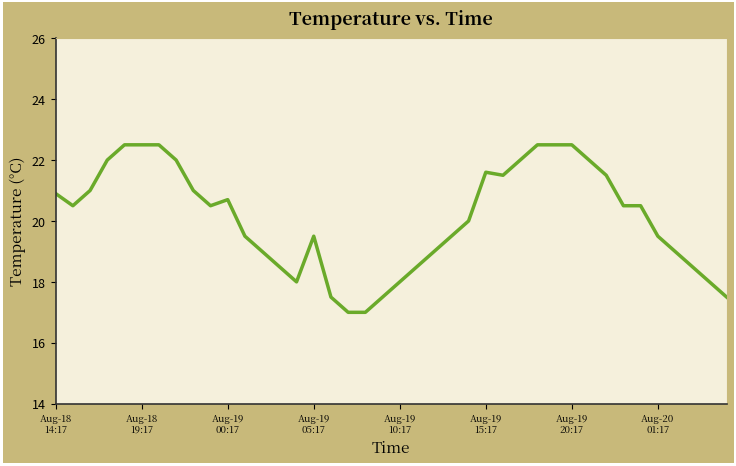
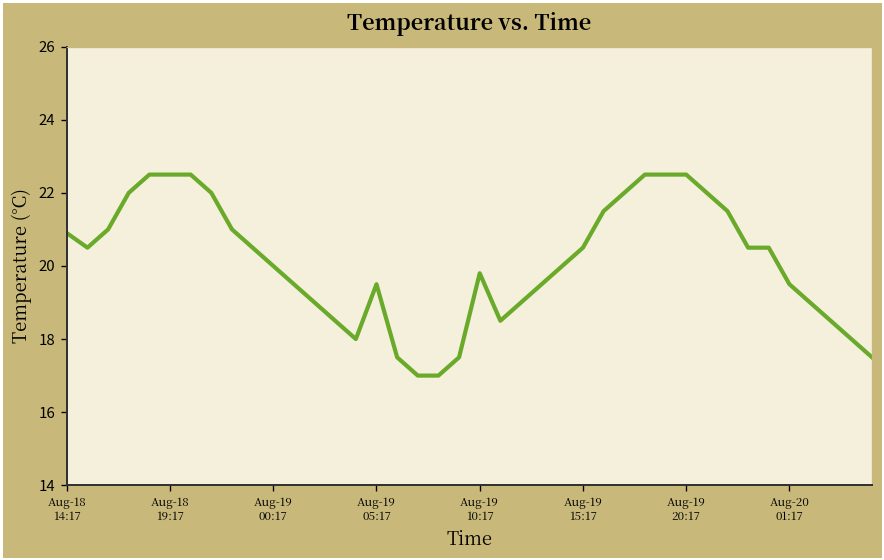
Aug-19 00:17: 20.7 -> 20.0
Aug-19 10:17: 18.0 -> 19.8
Aug-19 15:17: 21.6 -> 20.5
